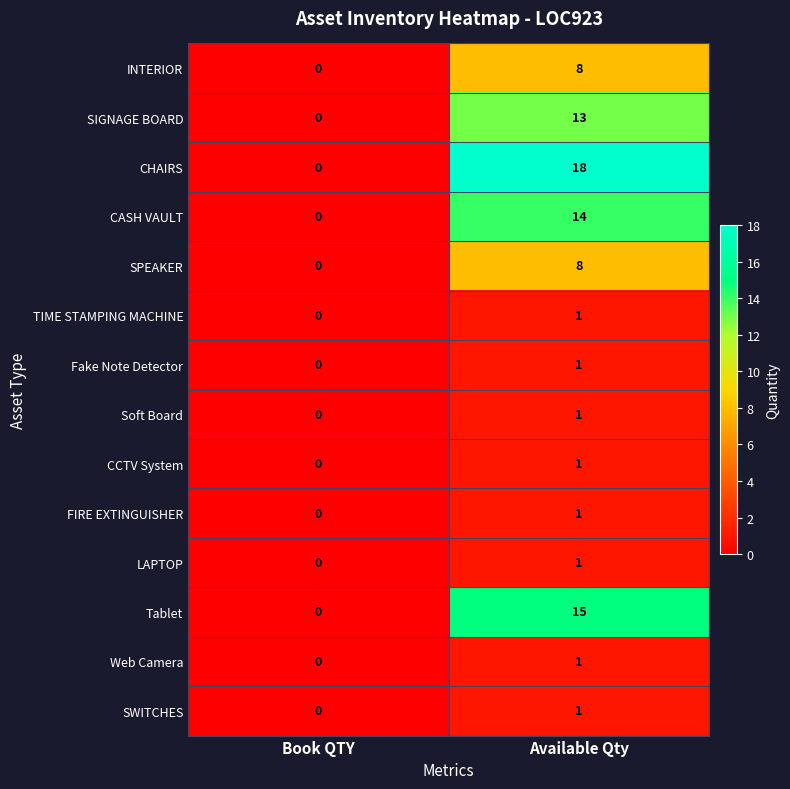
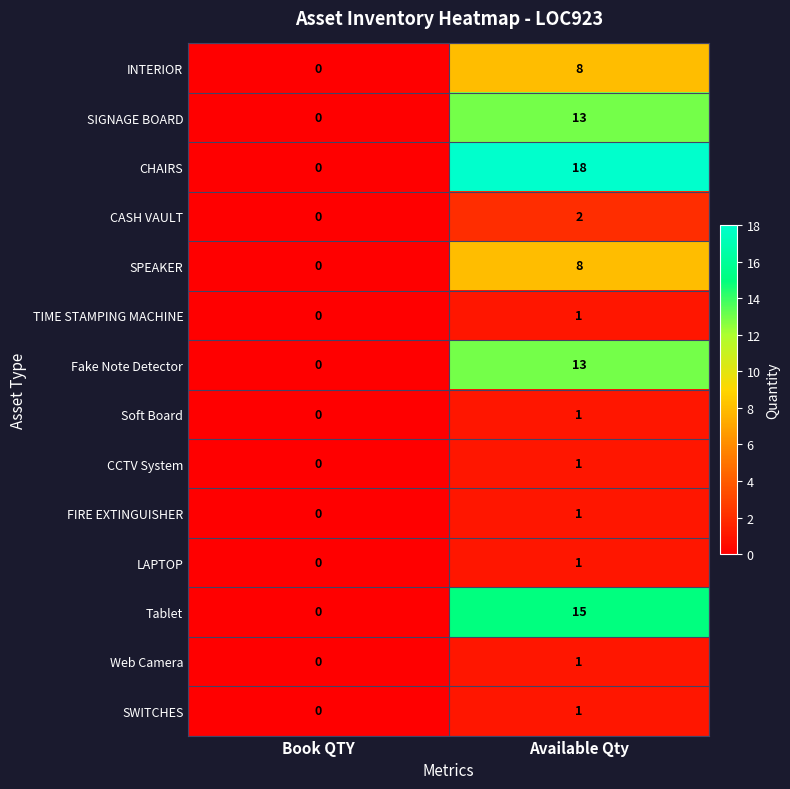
CASH VAULT, Available Qty: 14 -> 2
Fake Note Detector, Available Qty: 1 -> 13
